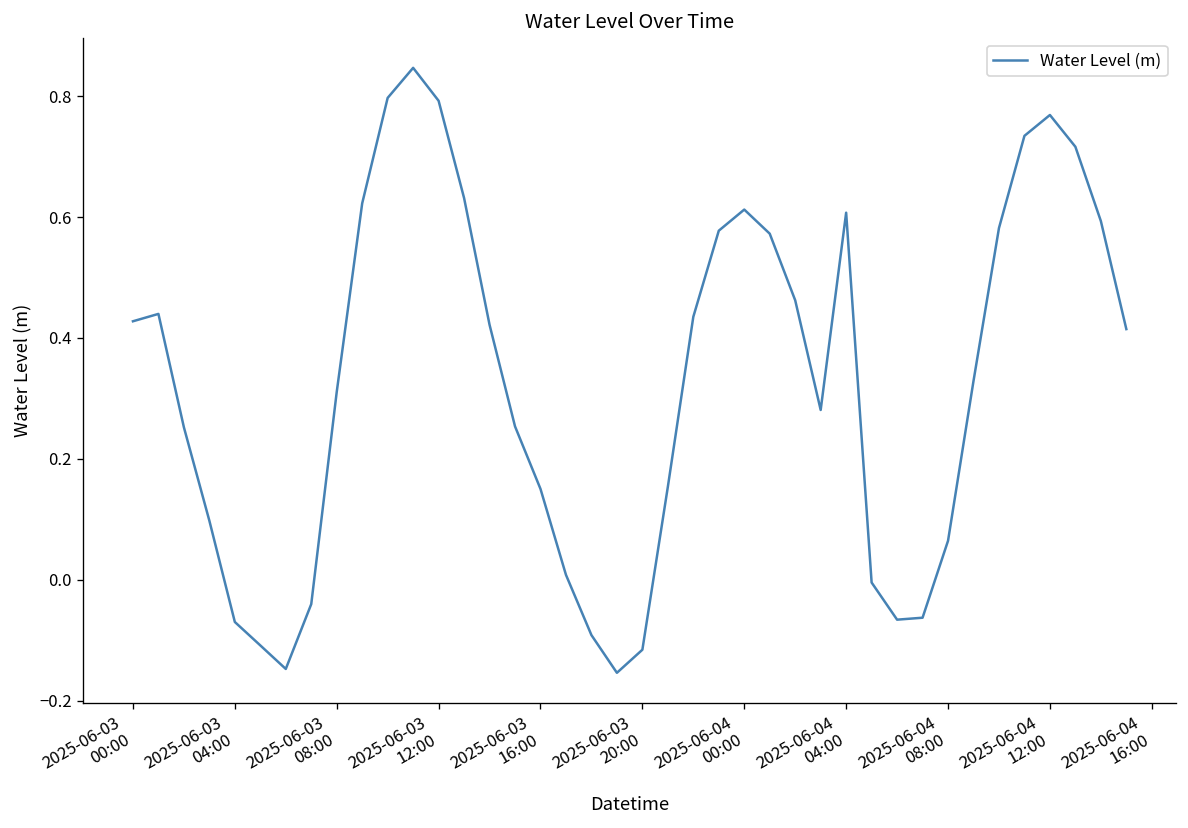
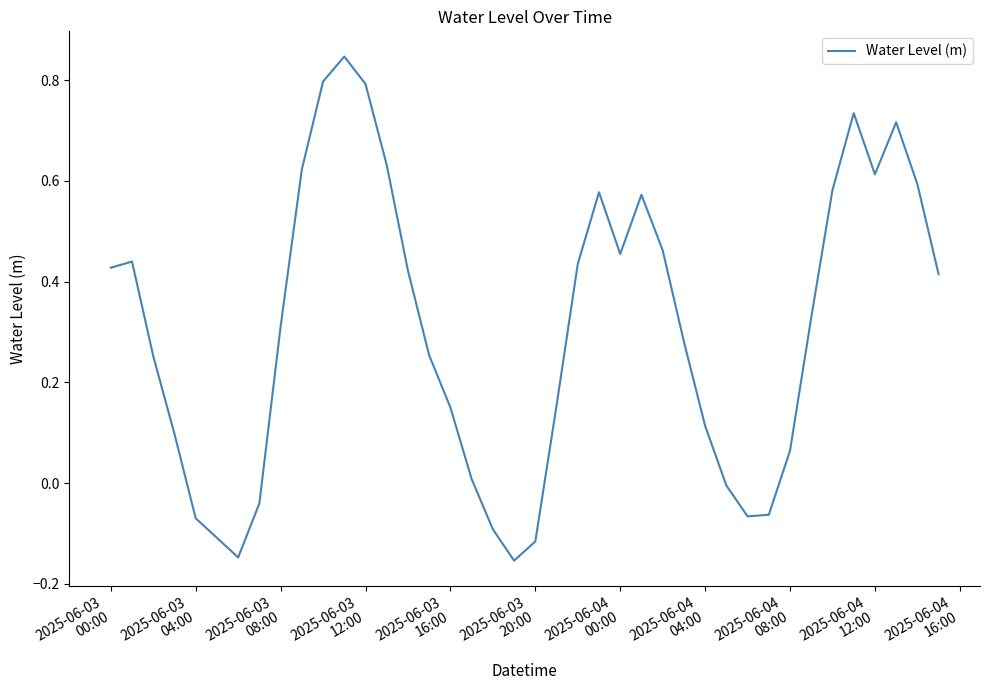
2025-06-04 00:00: 0.61 -> 0.45
2025-06-04 04:00: 0.61 -> 0.11
2025-06-04 12:00: 0.77 -> 0.61
